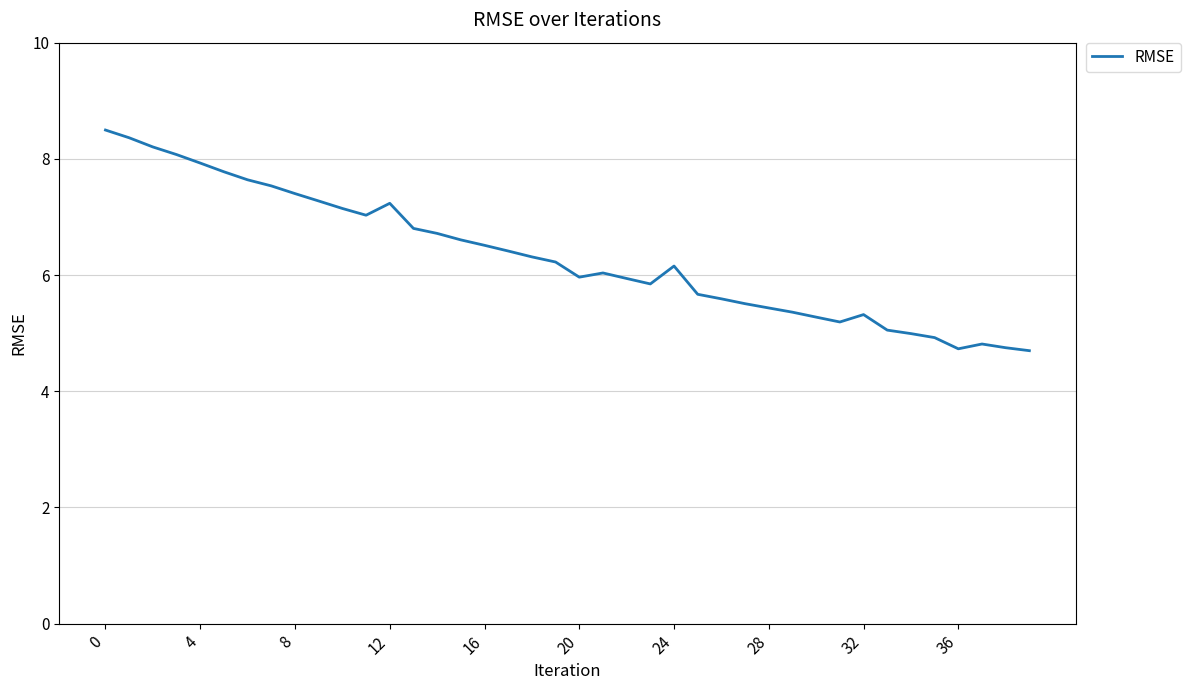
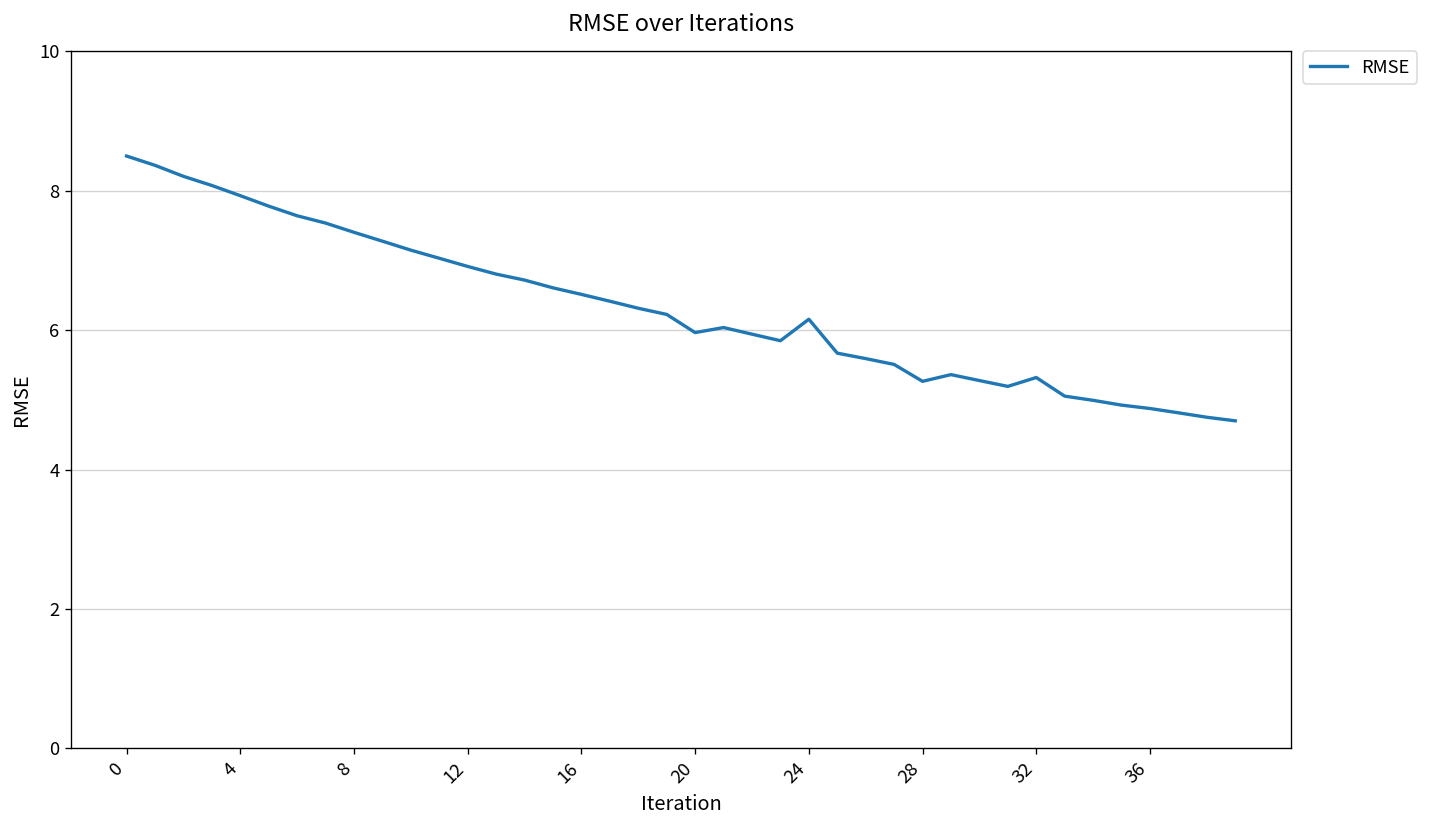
12: 7.2 -> 6.9
28: 5.4 -> 5.3
36: 4.7 -> 4.9
